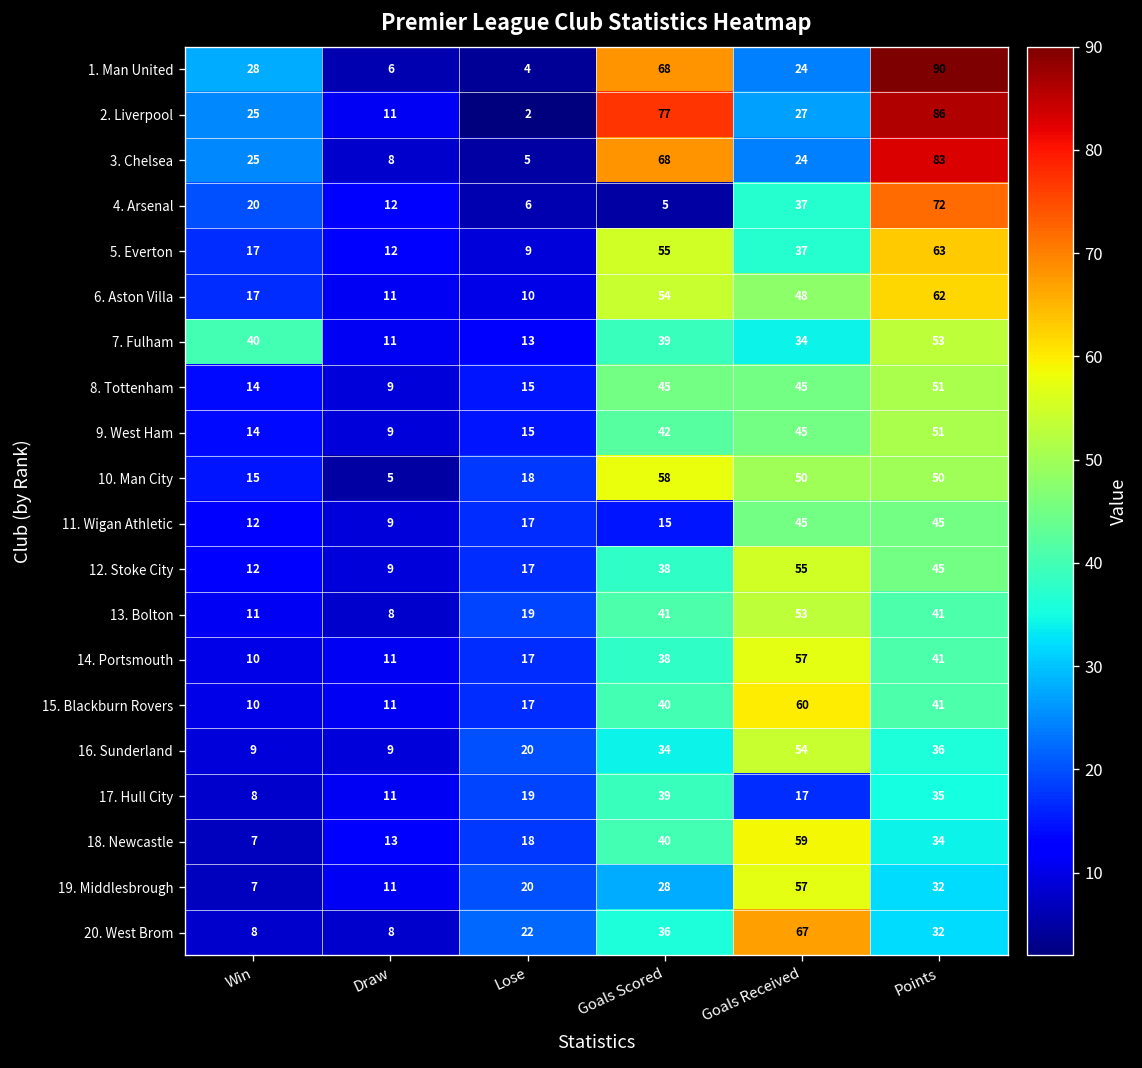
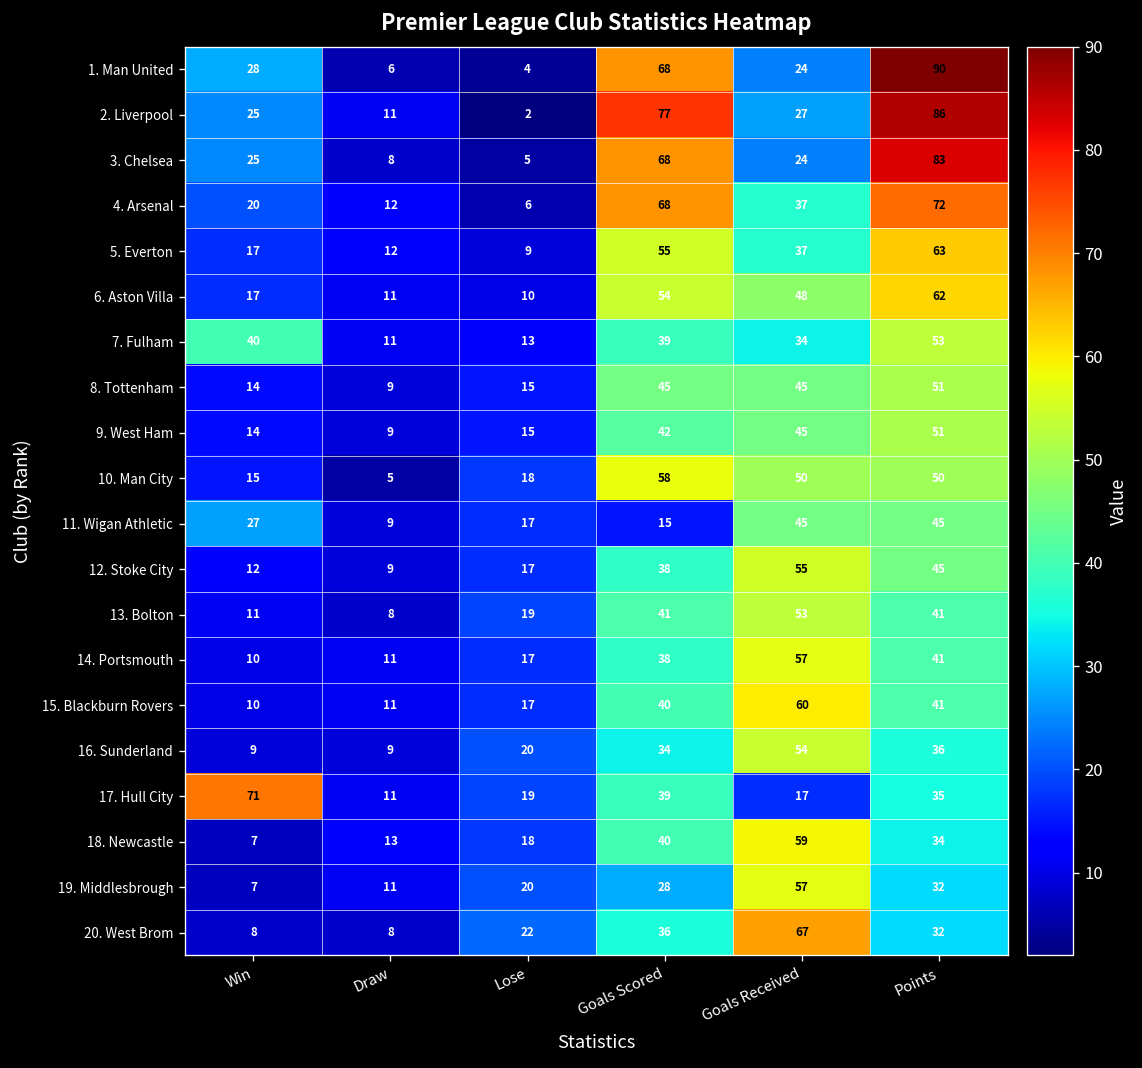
4. Arsenal, Goals Scored: 5 -> 68
11. Wigan Athletic, Win: 12 -> 27
17. Hull City, Win: 8 -> 71
